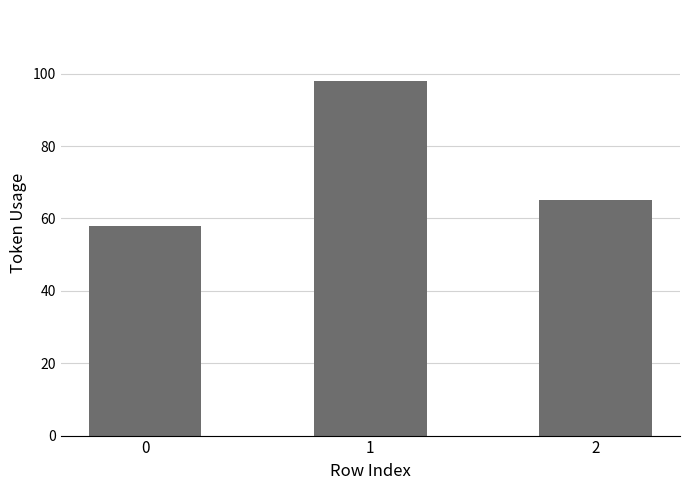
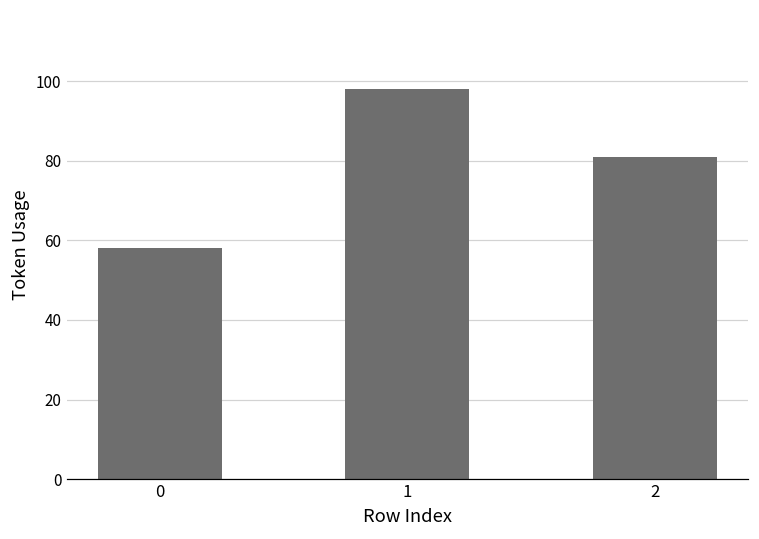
2: 65 -> 81
